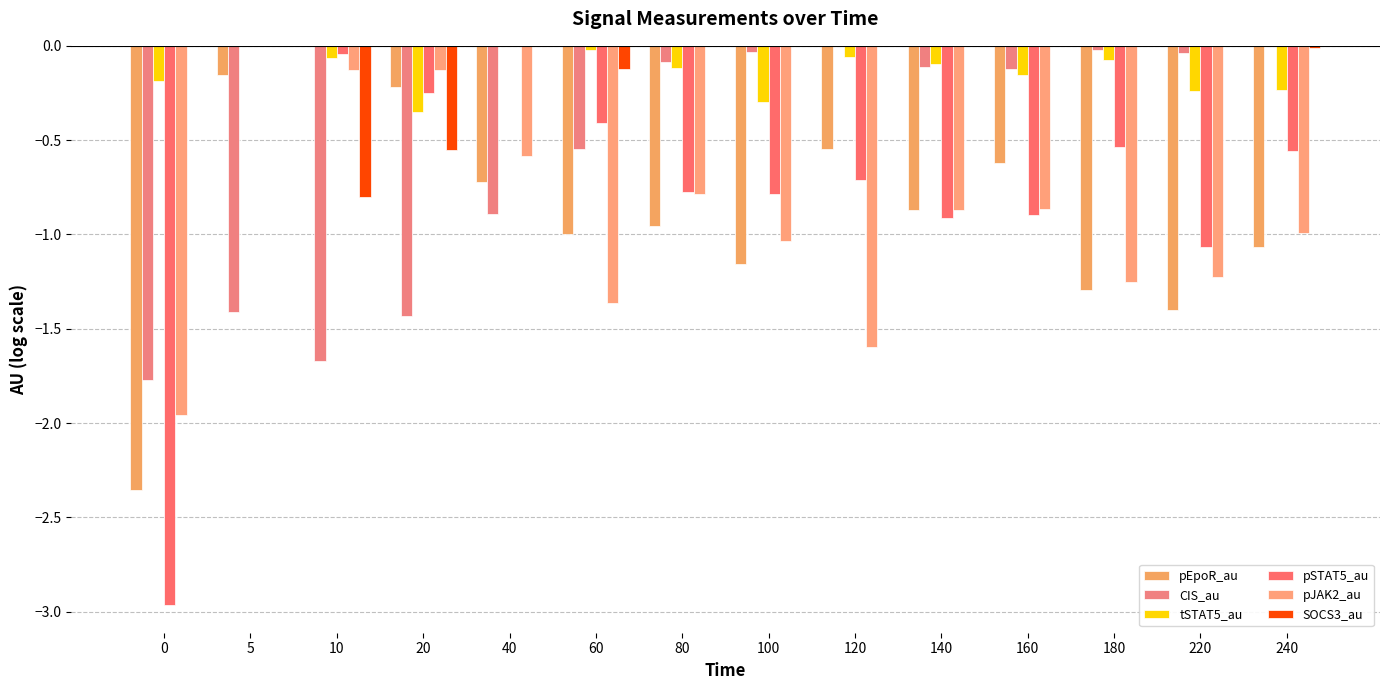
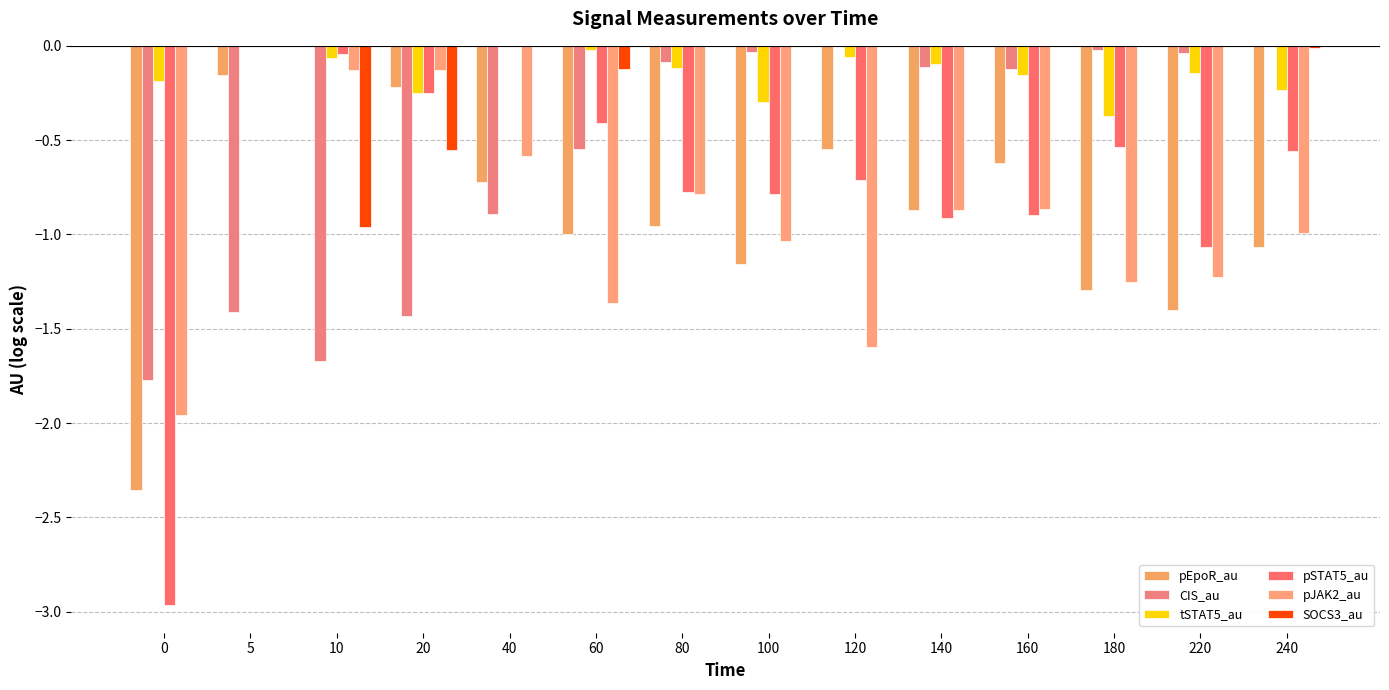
SOCS3_au, 10: -0.80 -> -0.96
tSTAT5_au, 20: -0.35 -> -0.25
tSTAT5_au, 180: -0.08 -> -0.37
tSTAT5_au, 220: -0.24 -> -0.14
